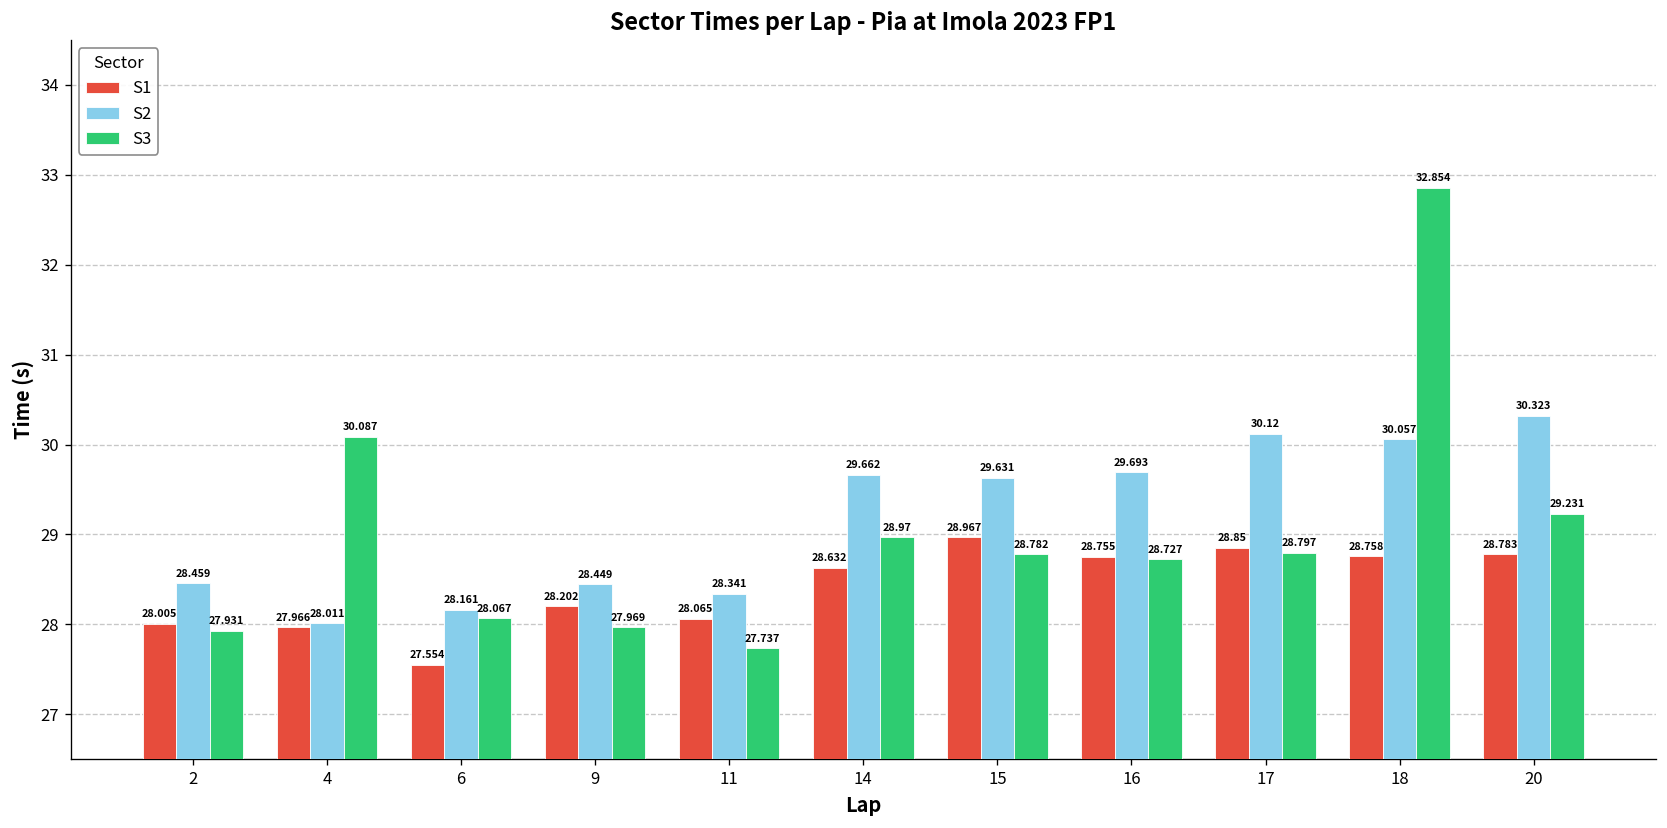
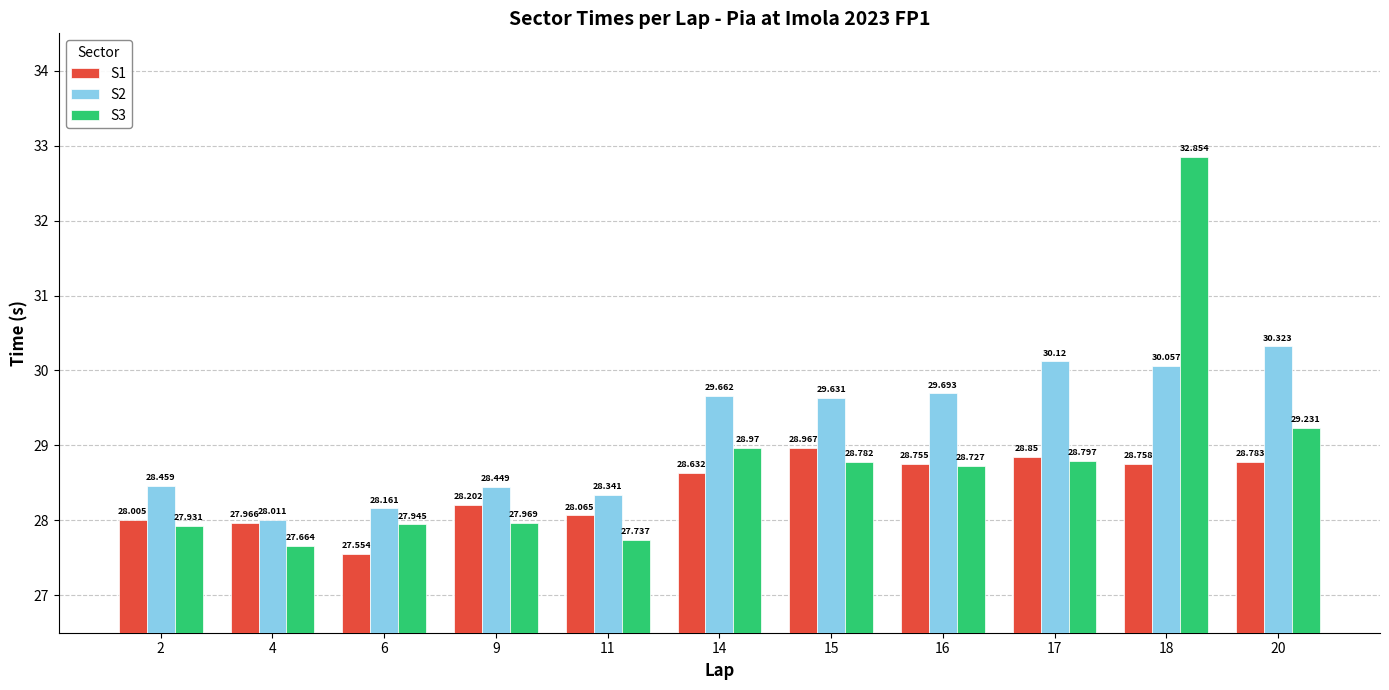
S3, 4: 30.087 -> 27.664
S3, 6: 28.067 -> 27.945
